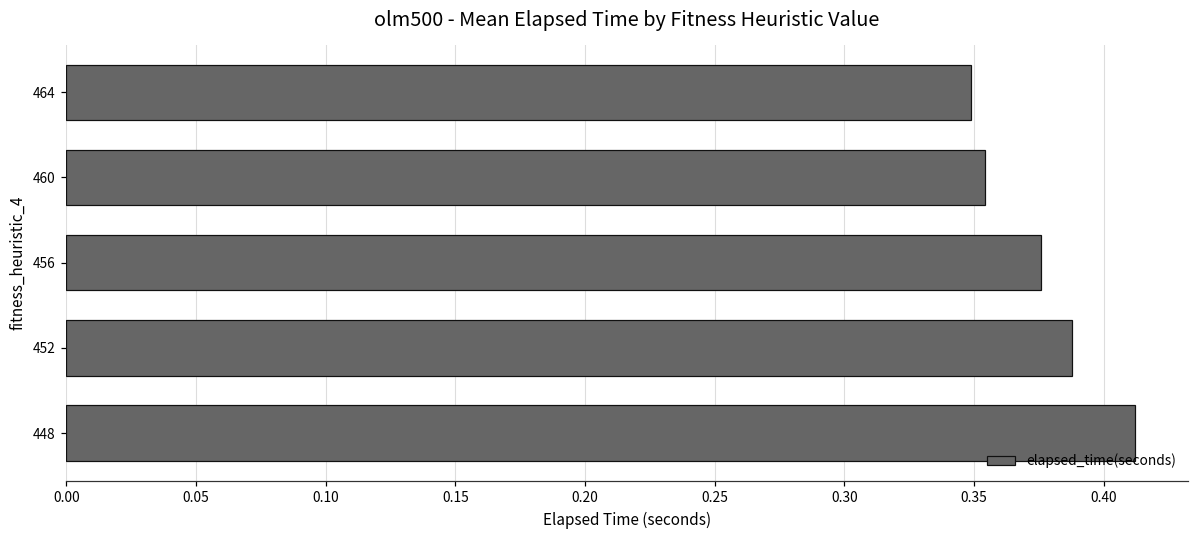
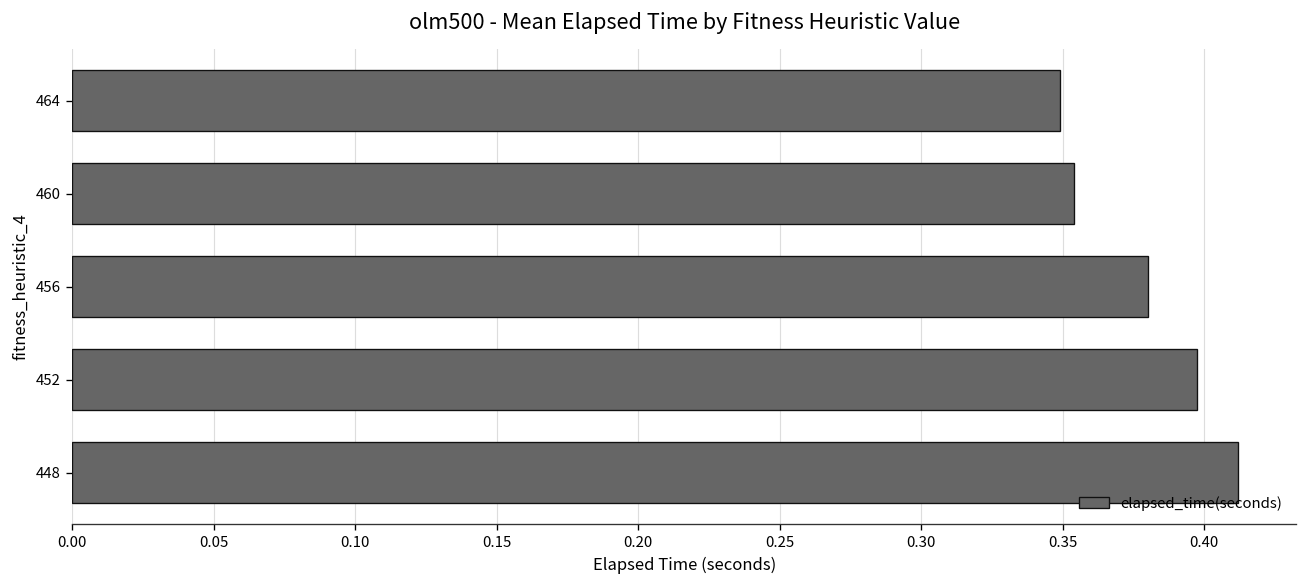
456: 0.376 -> 0.380
452: 0.388 -> 0.397
